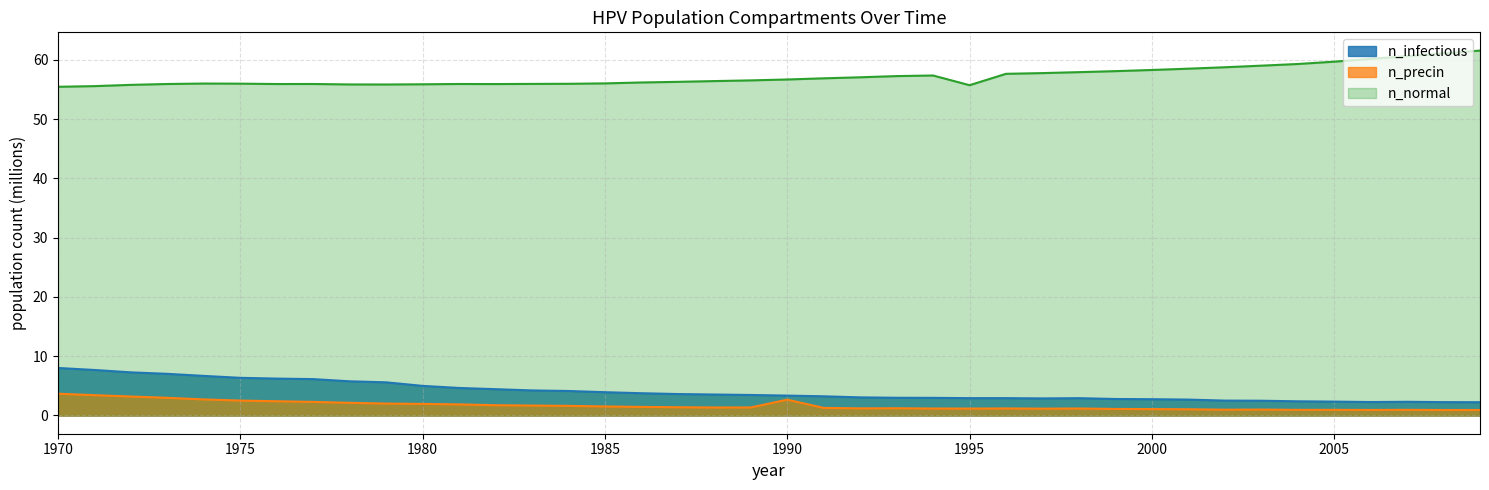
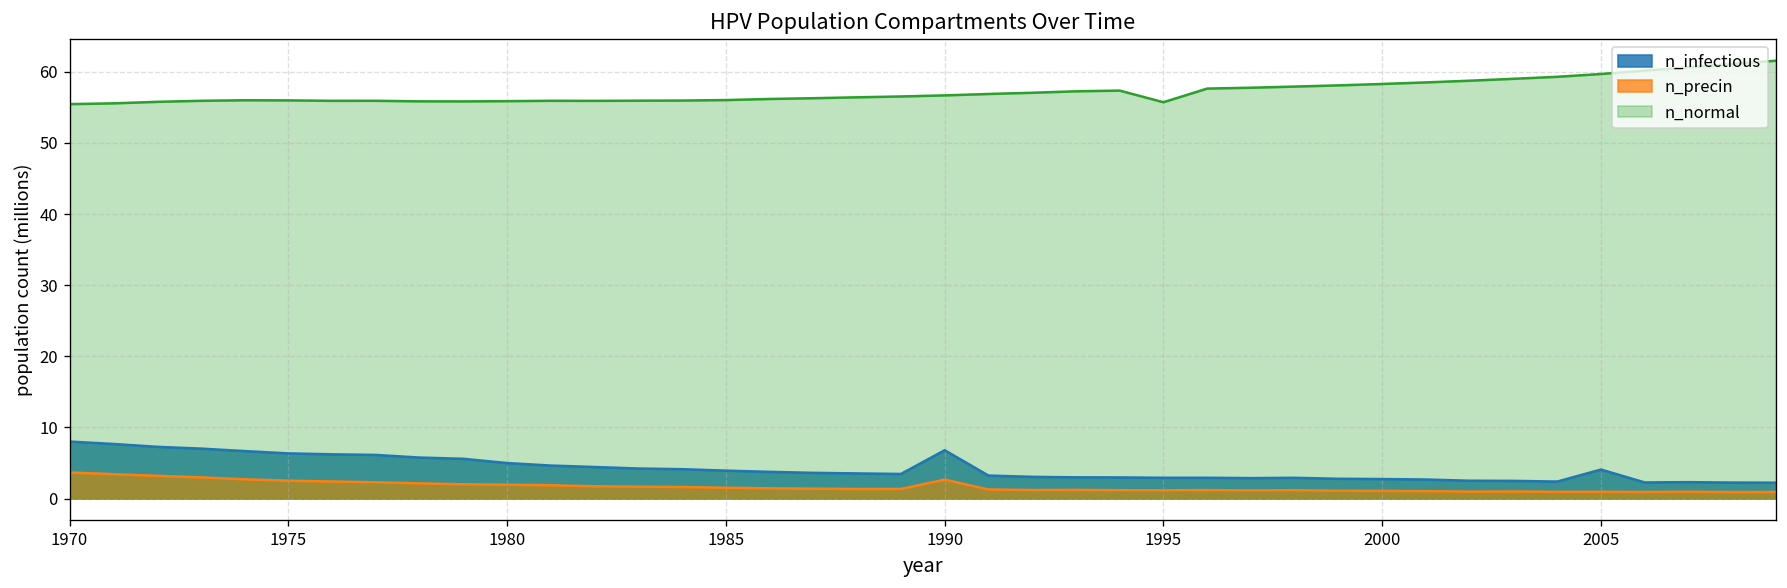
n_infectious, 1990: 3 -> 7
n_infectious, 2005: 2 -> 4
